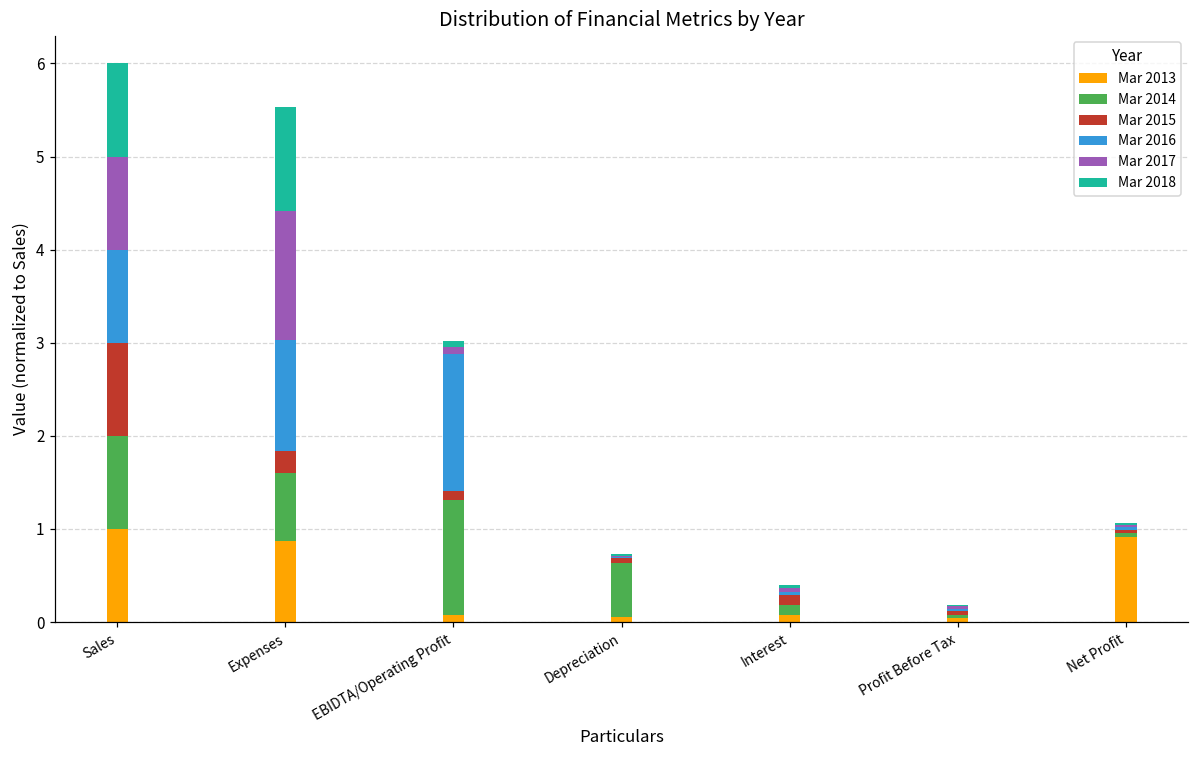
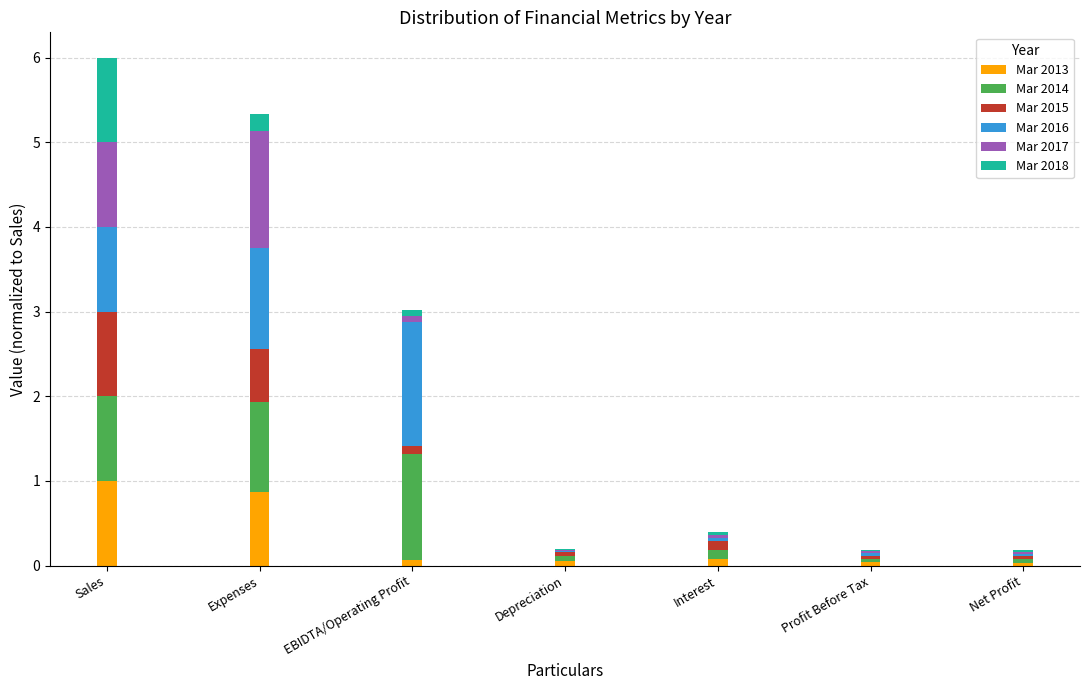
Mar 2014, Expenses: 0.7 -> 1.1
Mar 2015, Expenses: 0.2 -> 0.6
Mar 2018, Expenses: 1.1 -> 0.2
Mar 2014, Depreciation: 0.6 -> 0.1
Mar 2013, Net Profit: 0.9 -> 0.0
